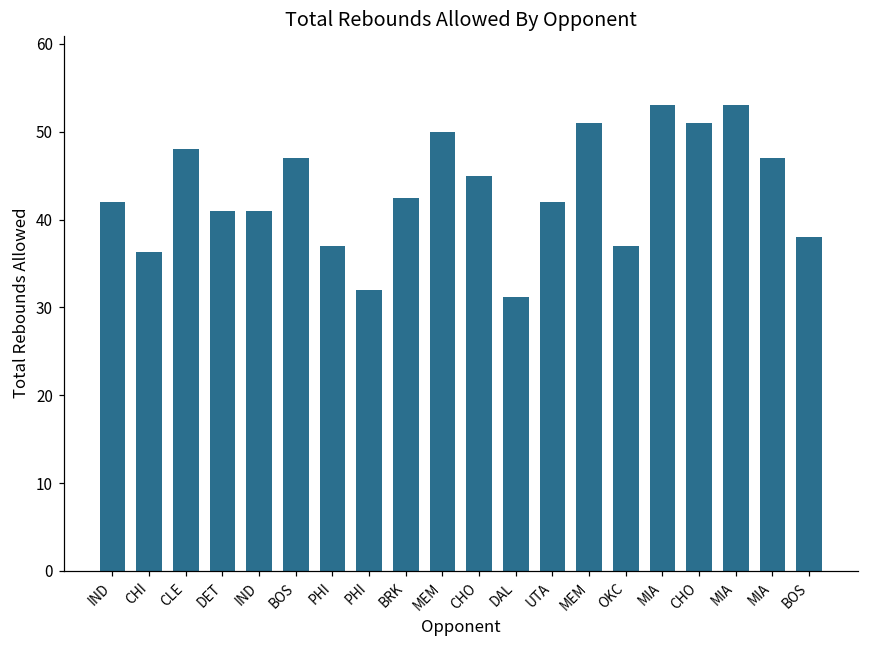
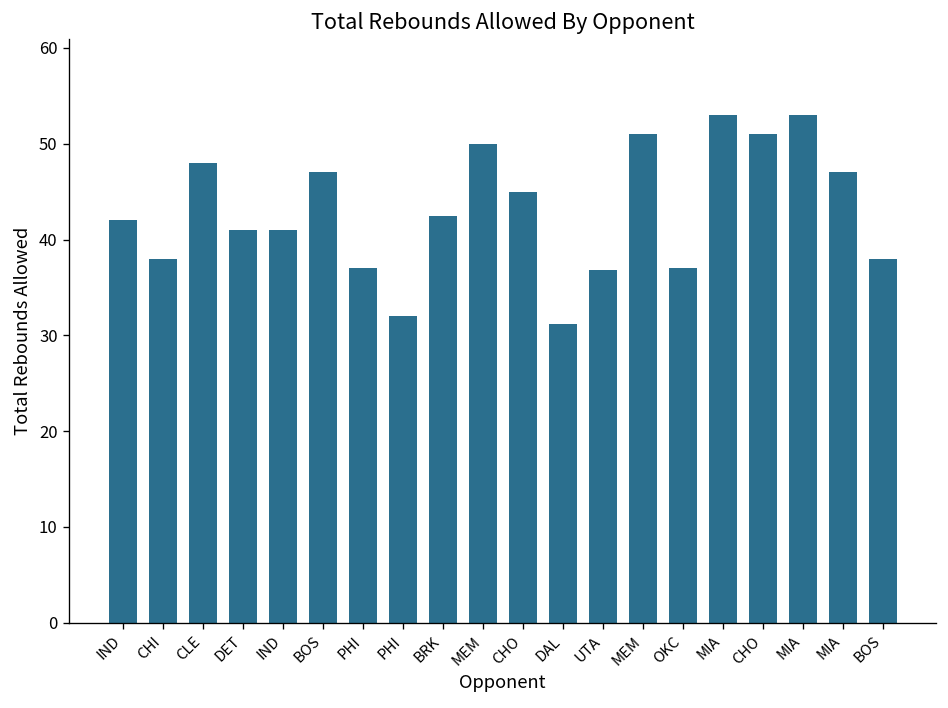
CHI: 36 -> 38
UTA: 42 -> 37
